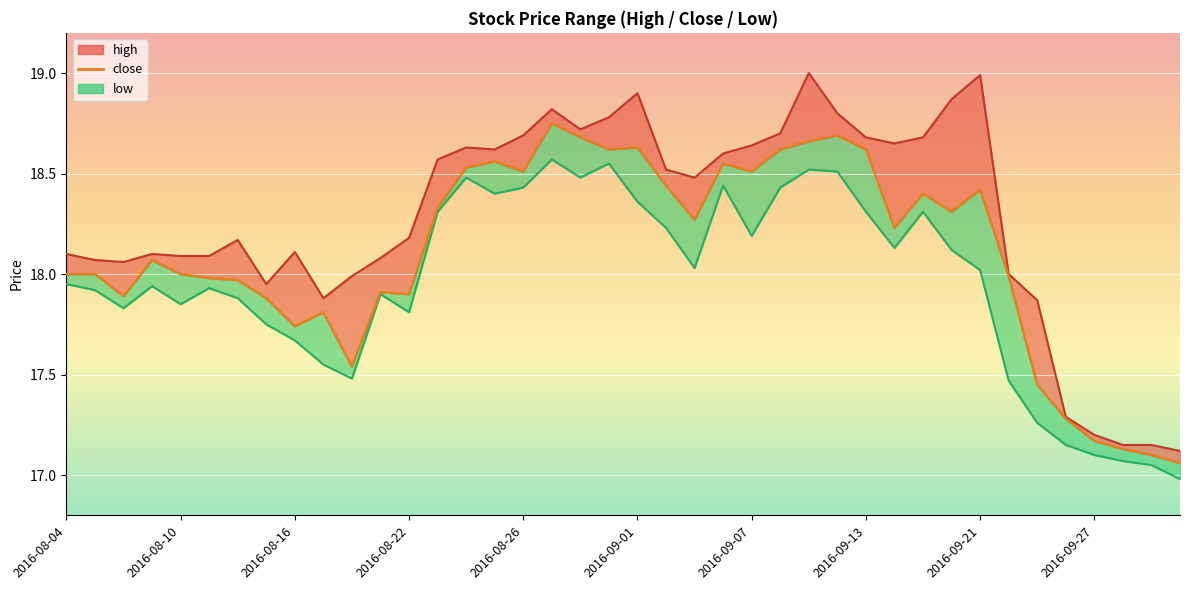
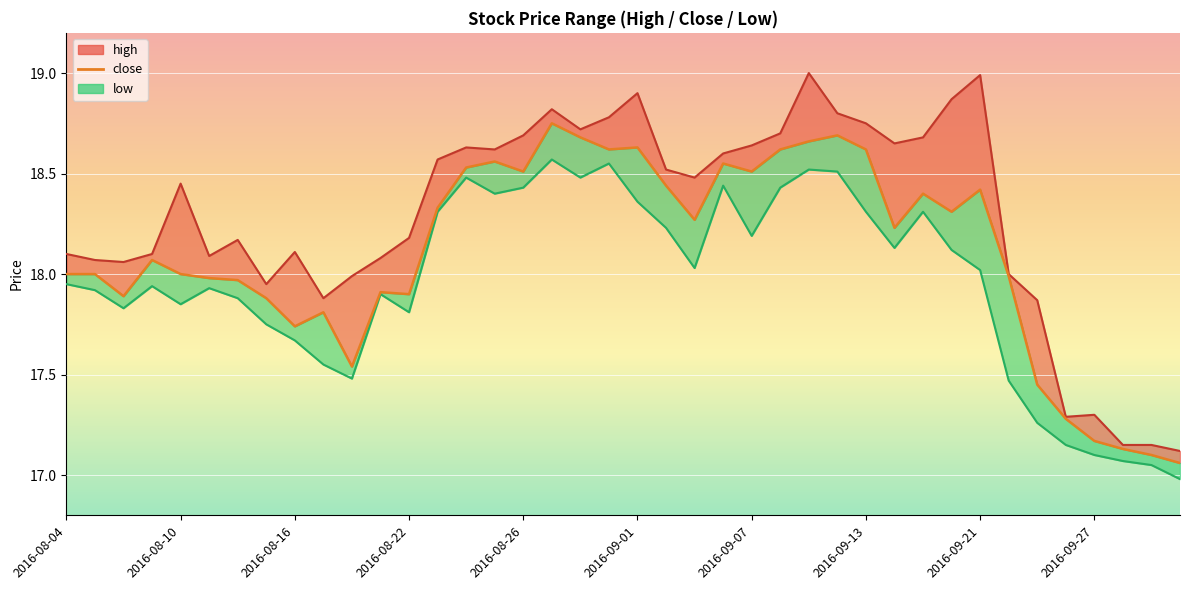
high, 2016-08-10: 18.09 -> 18.45
high, 2016-09-13: 18.68 -> 18.75
high, 2016-09-27: 17.2 -> 17.3
